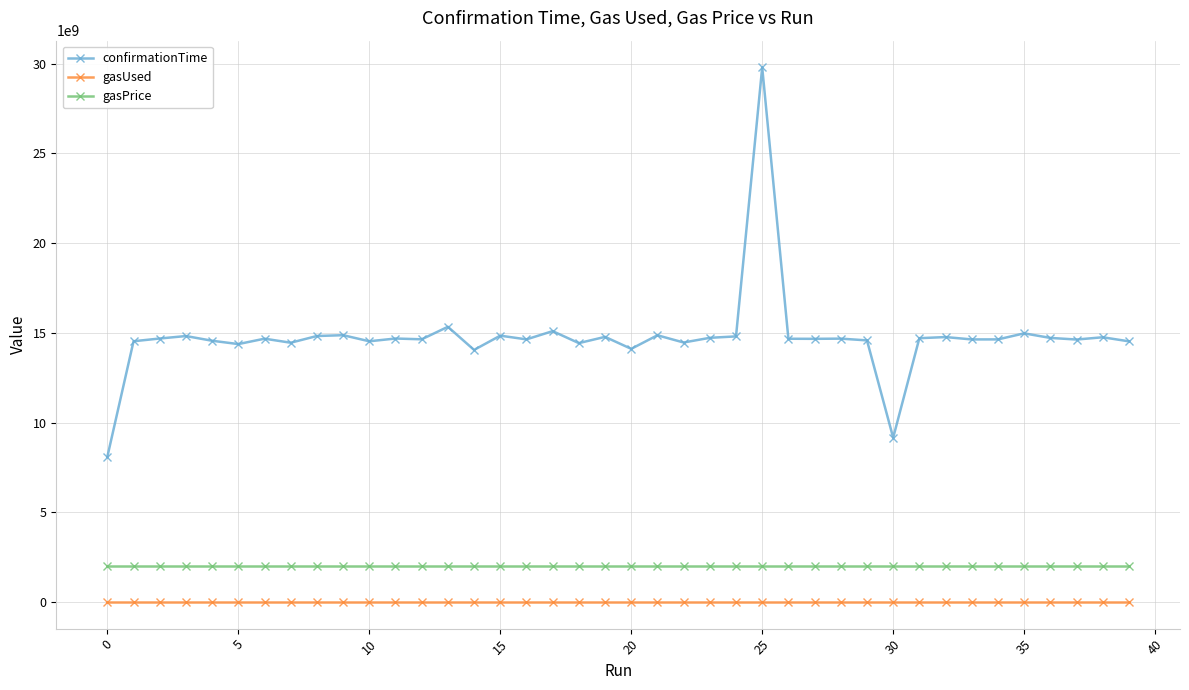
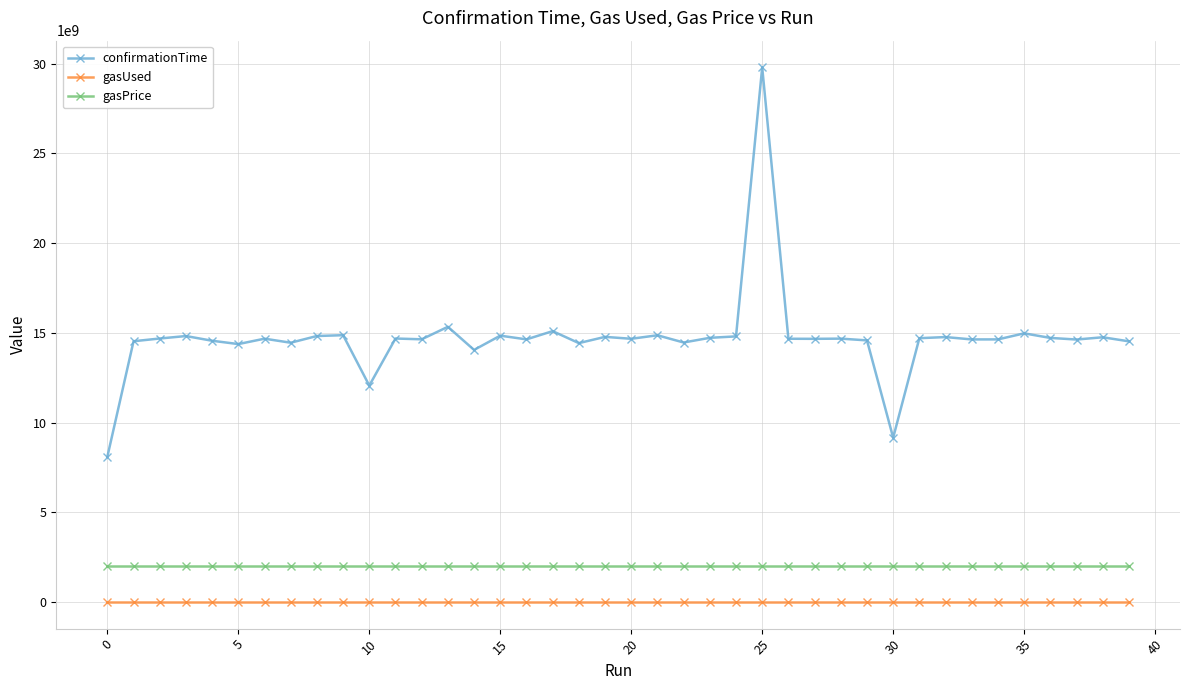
confirmationTime, 10: 14500000000 -> 12100000000
confirmationTime, 20: 14100000000 -> 14700000000
